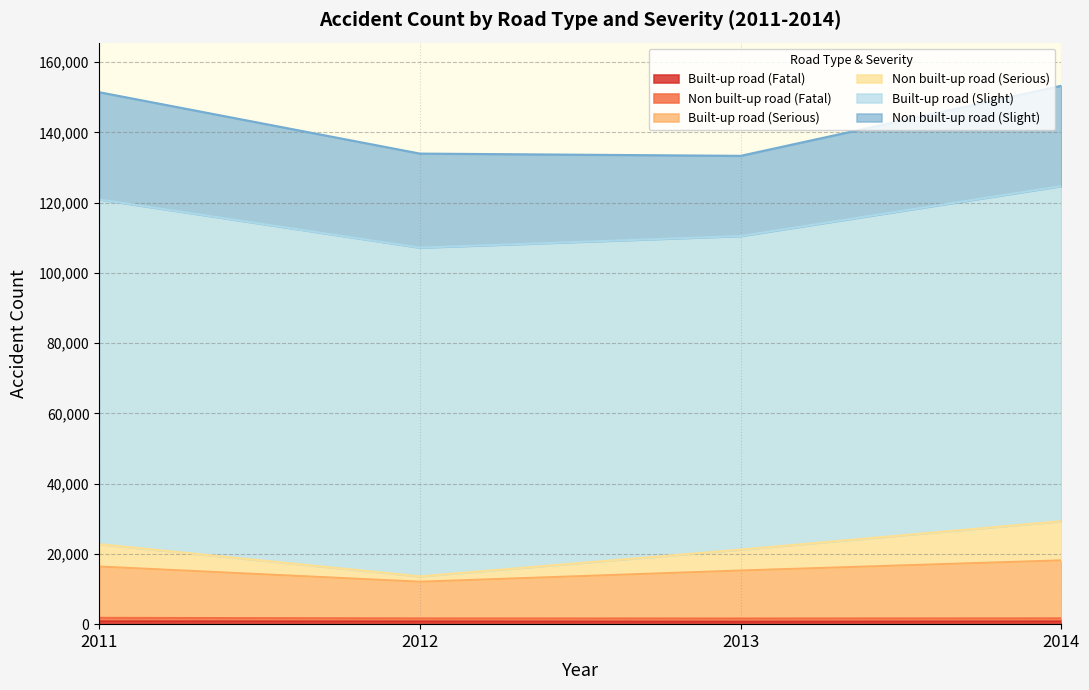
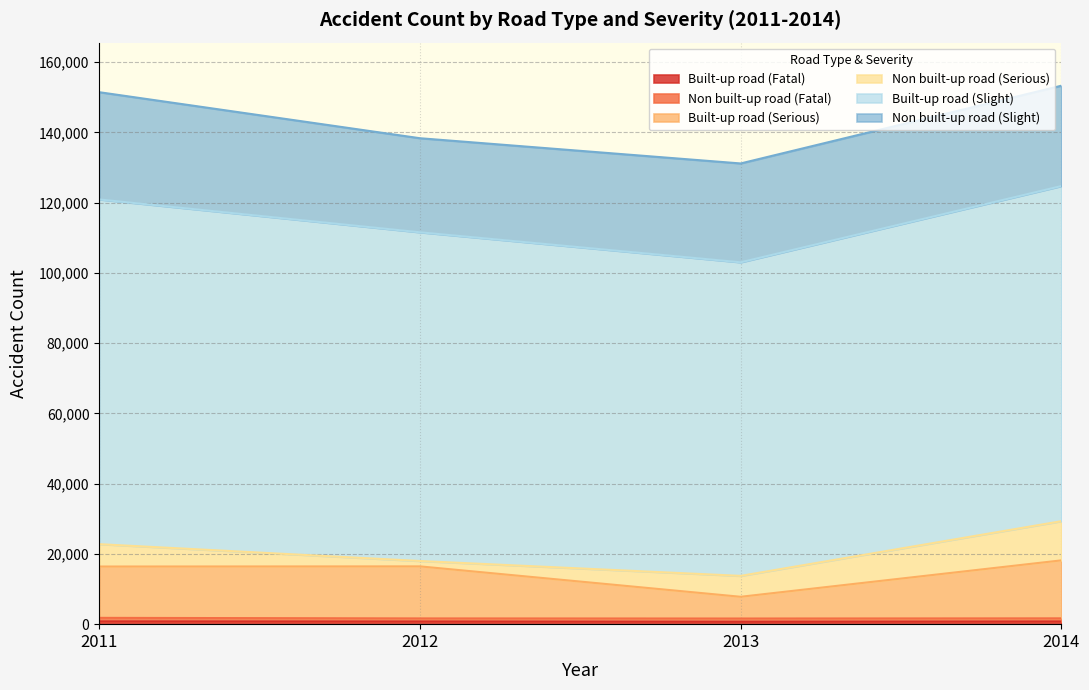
Built-up road (Serious), 2012: 10,000 -> 15,000
Built-up road (Serious), 2013: 14,000 -> 6,000
Non built-up road (Slight), 2013: 23,000 -> 28,000
